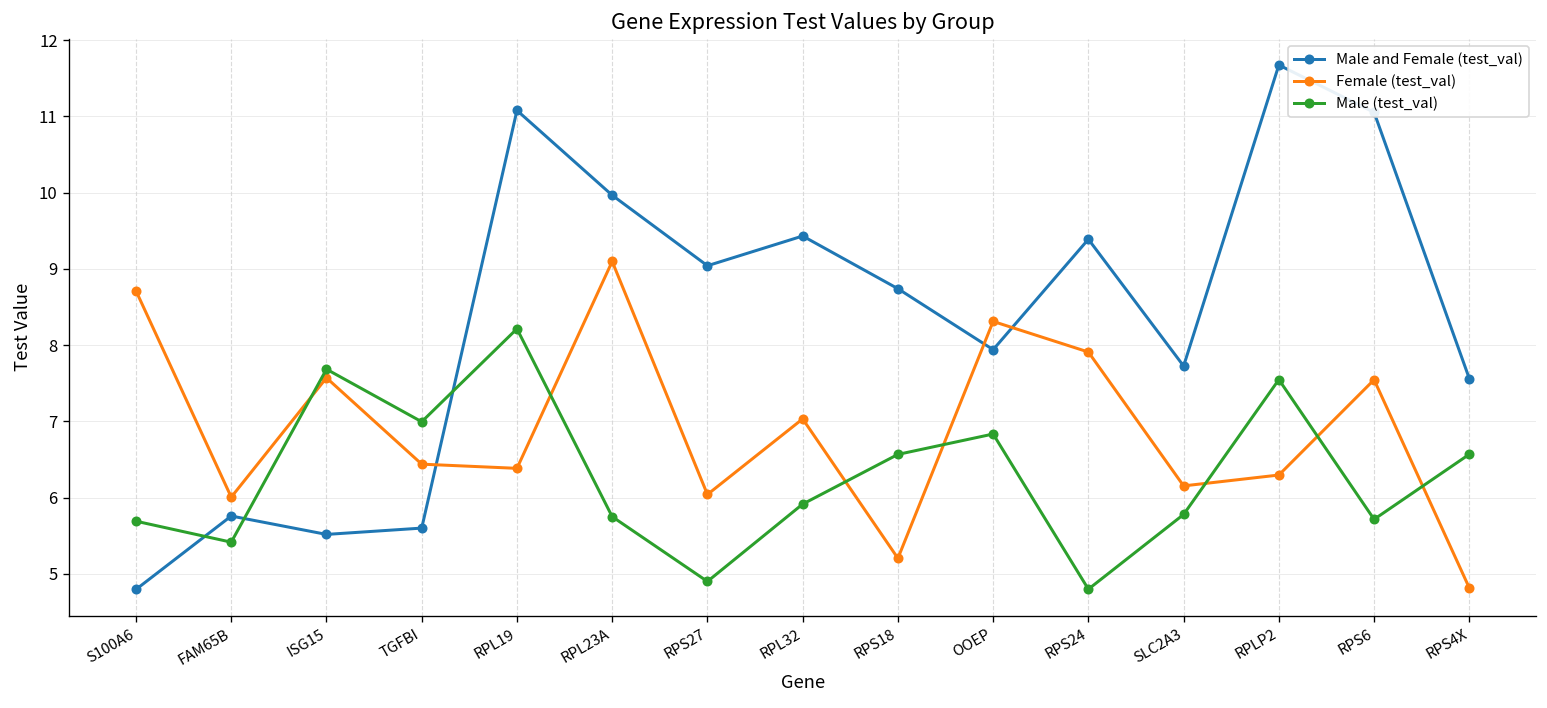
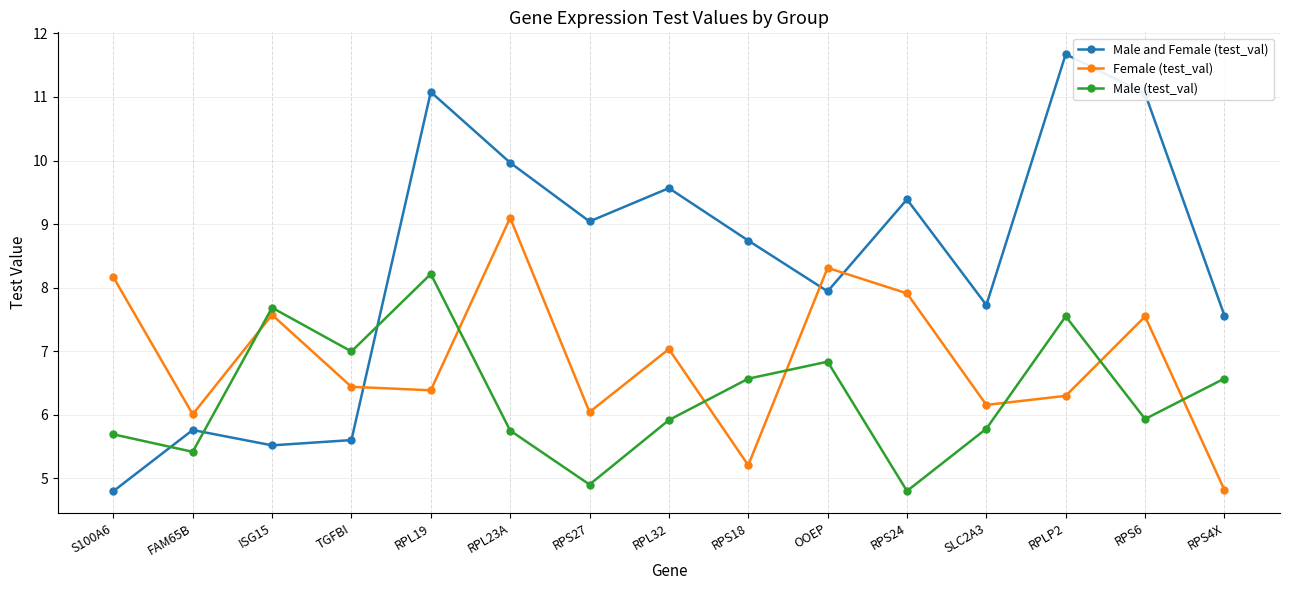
Female (test_val), S100A6: 8.7 -> 8.2
Male and Female (test_val), RPL32: 9.4 -> 9.6
Male (test_val), RPS6: 5.7 -> 5.9
